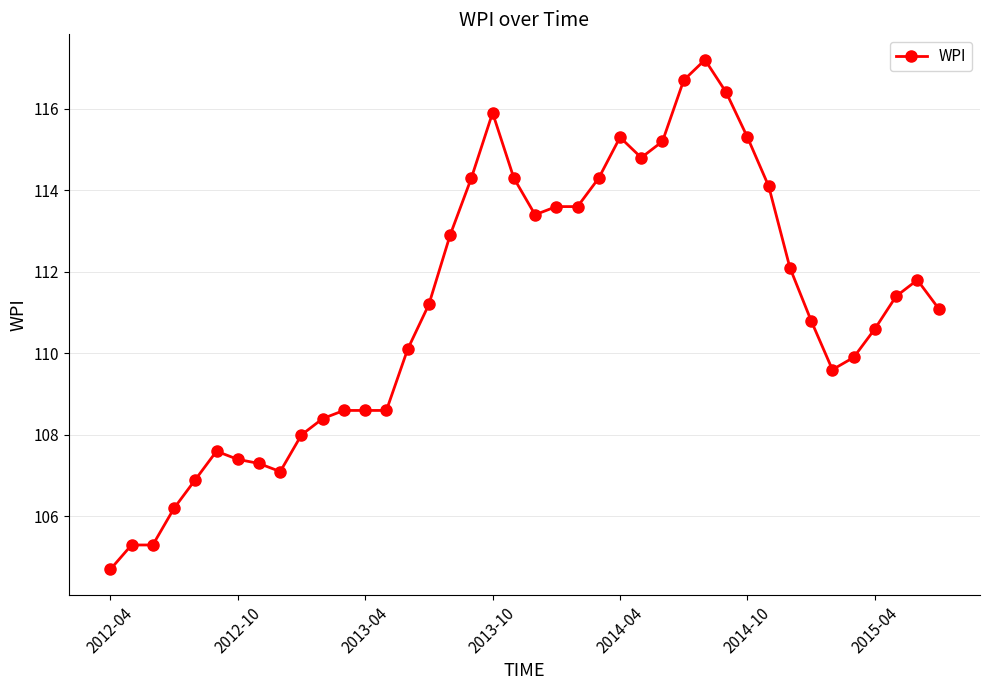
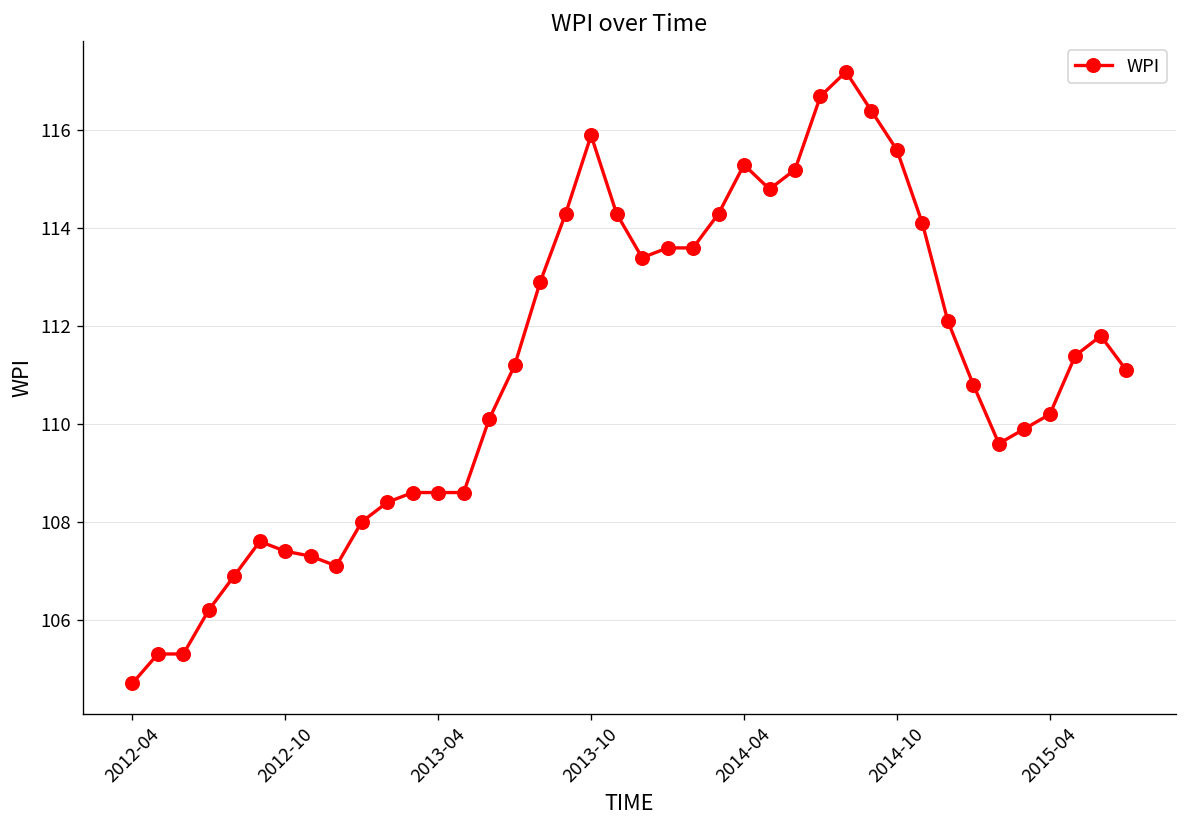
2014-10: 115.3 -> 115.6
2015-04: 110.6 -> 110.2
